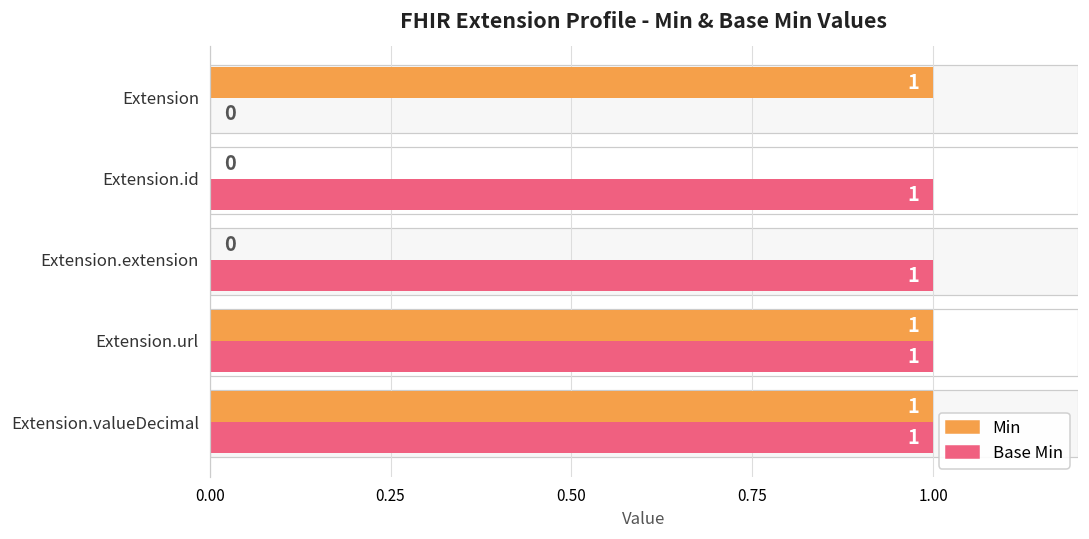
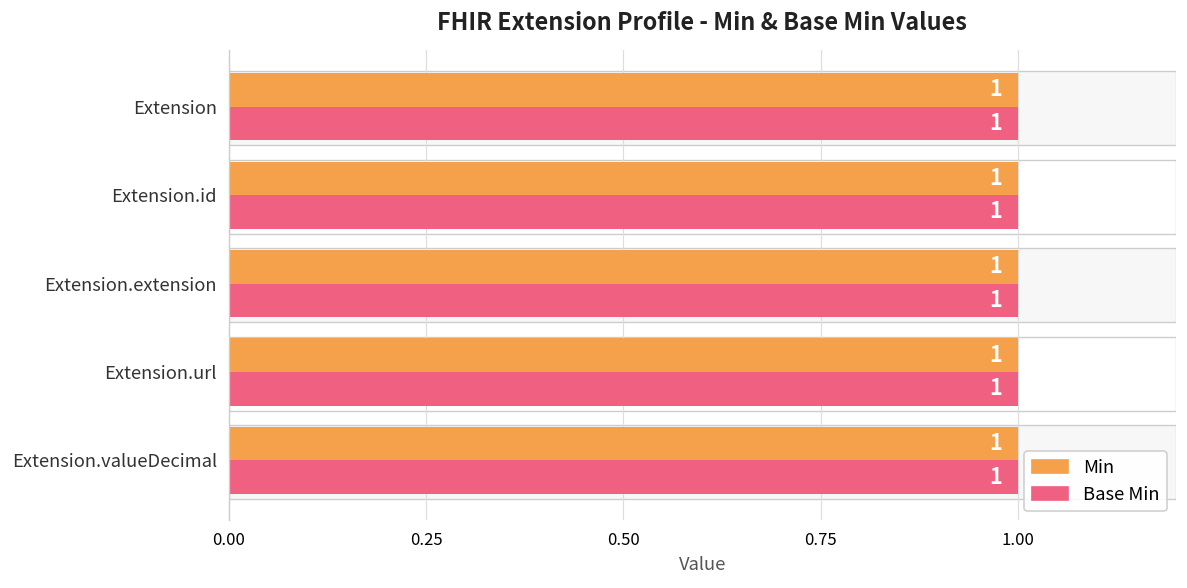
Base Min, Extension: 0 -> 1
Min, Extension.id: 0 -> 1
Min, Extension.extension: 0 -> 1
